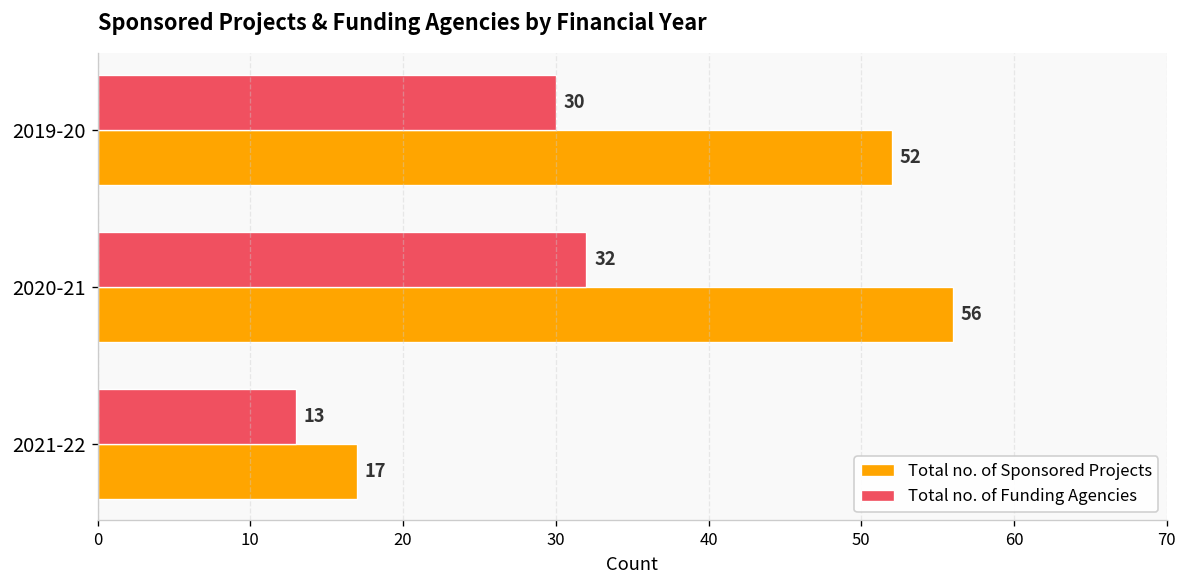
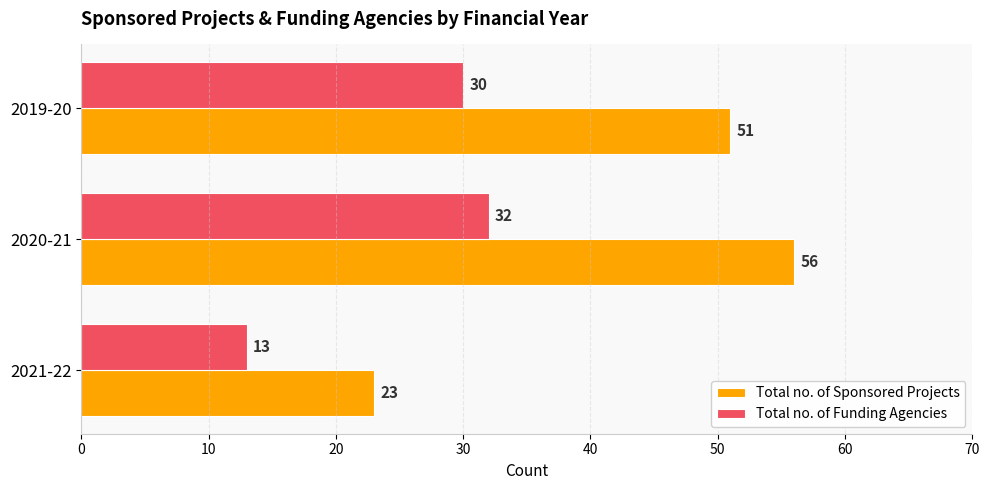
Total no. of Sponsored Projects, 2019-20: 52 -> 51
Total no. of Sponsored Projects, 2021-22: 17 -> 23
